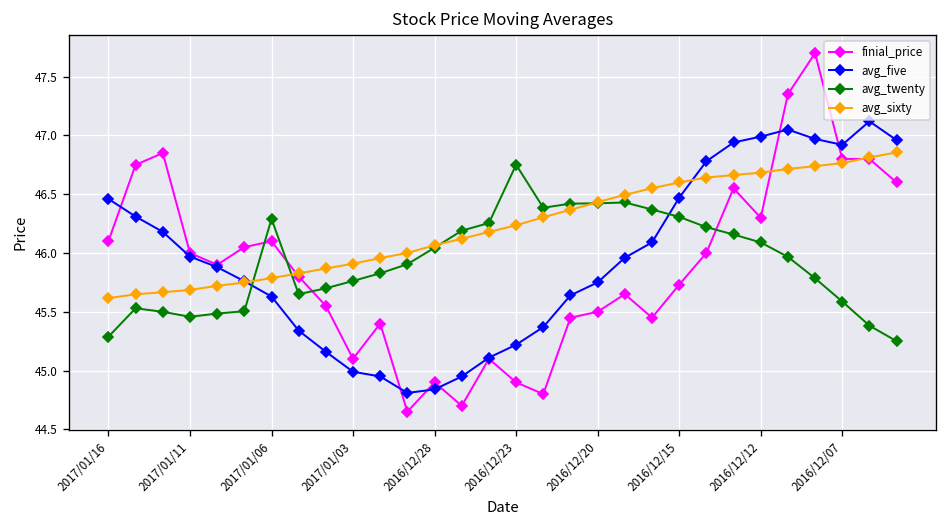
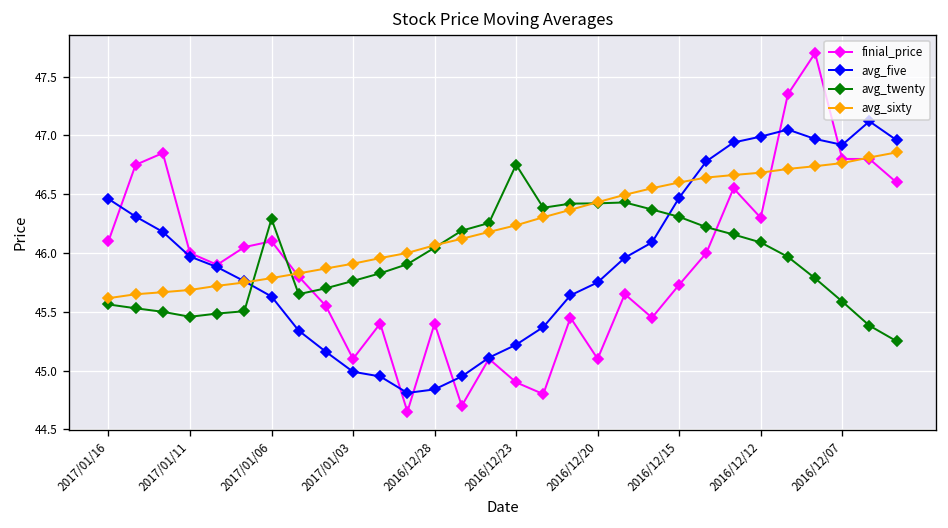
avg_twenty, 2017/01/16: 45.3 -> 45.6
finial_price, 2016/12/28: 44.9 -> 45.4
finial_price, 2016/12/20: 45.5 -> 45.1
